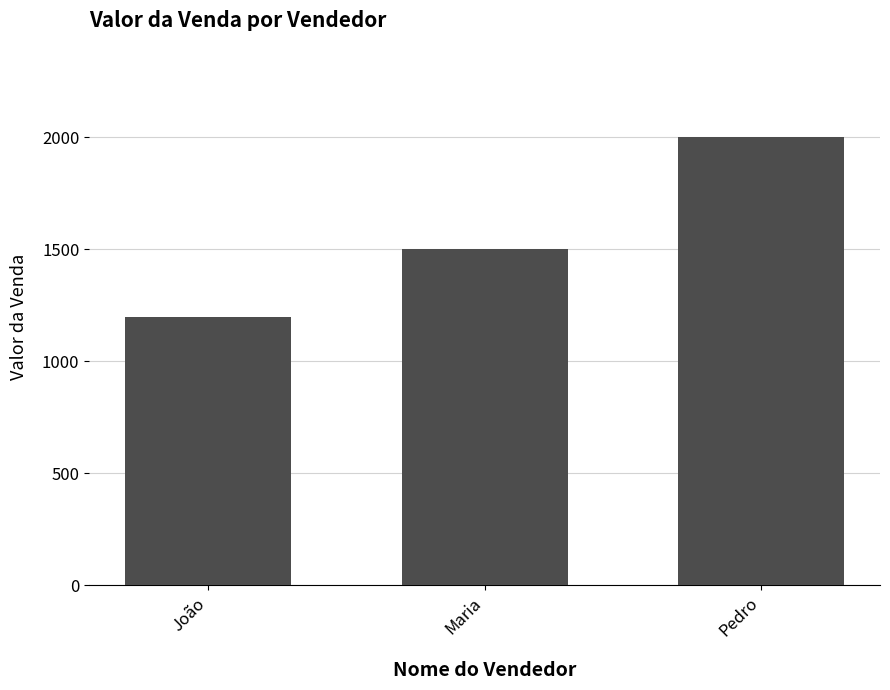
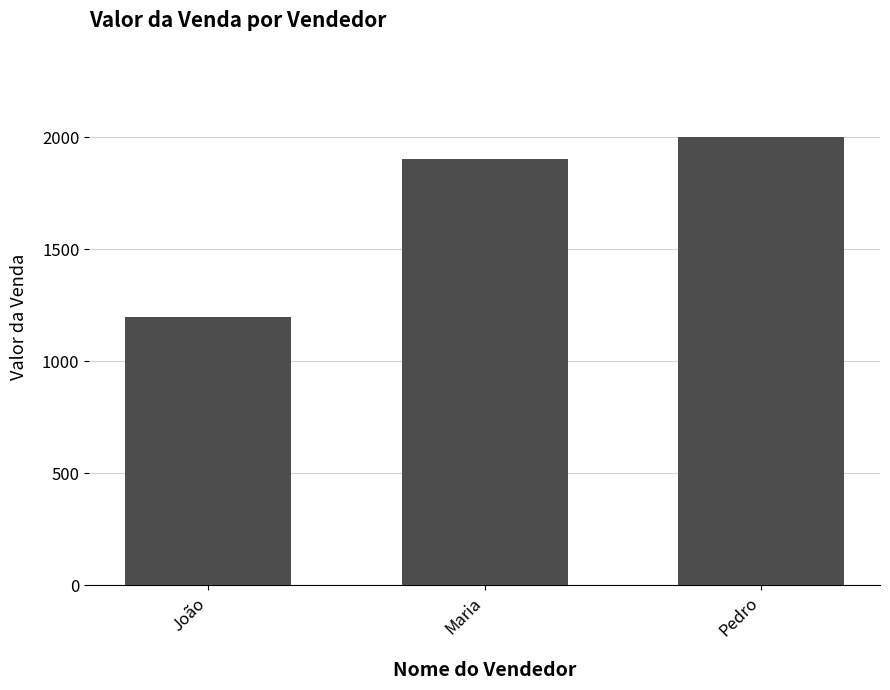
Maria: 1500 -> 1910
